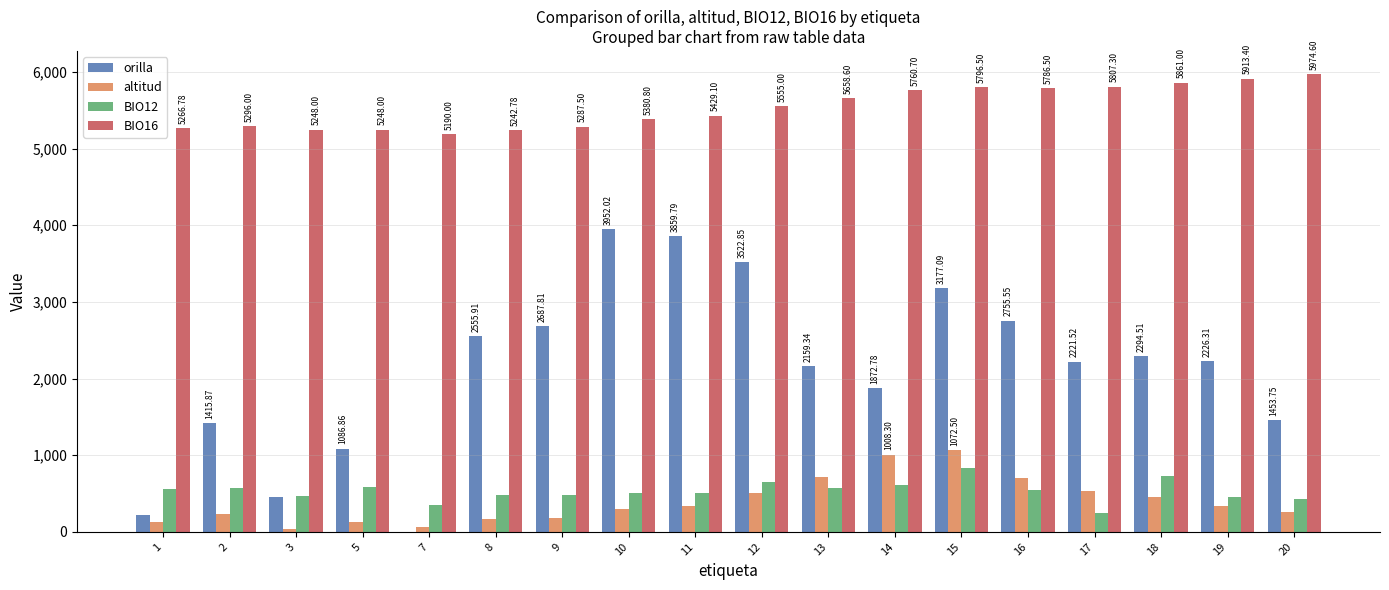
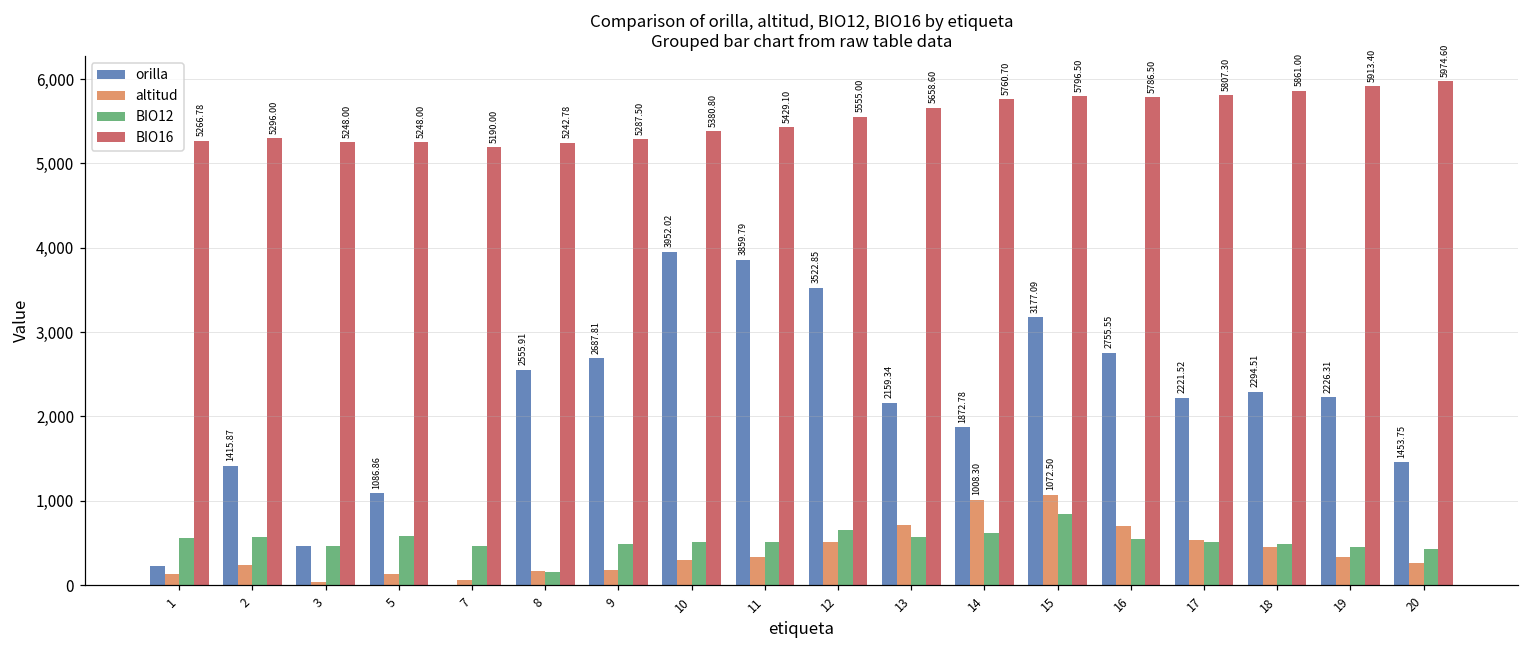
BIO12, 7: 300 -> 500
BIO12, 8: 500 -> 200
BIO12, 17: 200 -> 500
BIO12, 18: 700 -> 500
